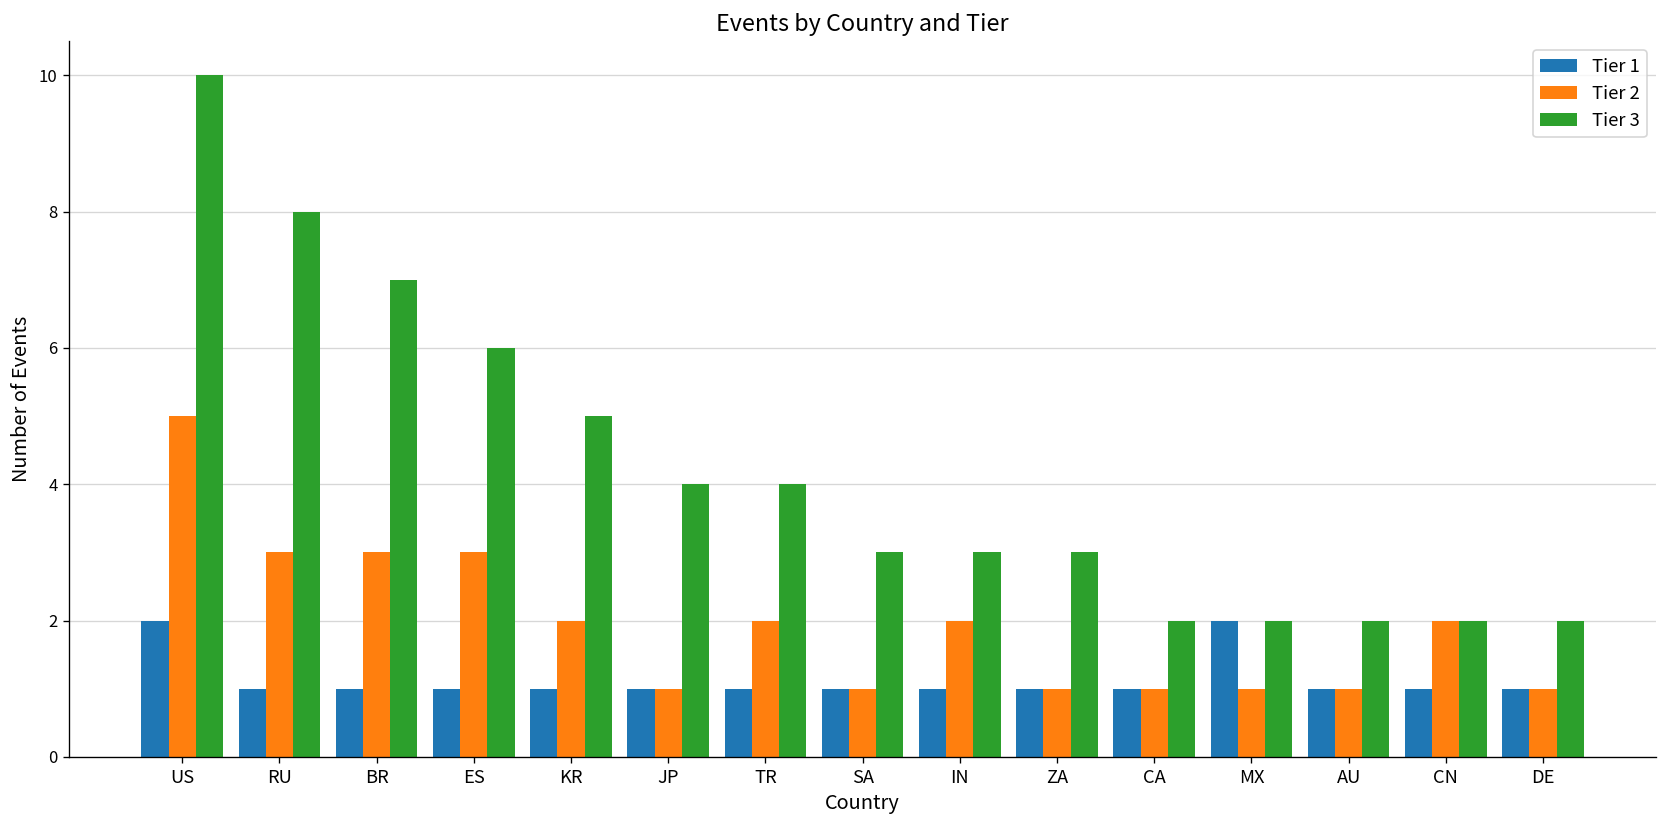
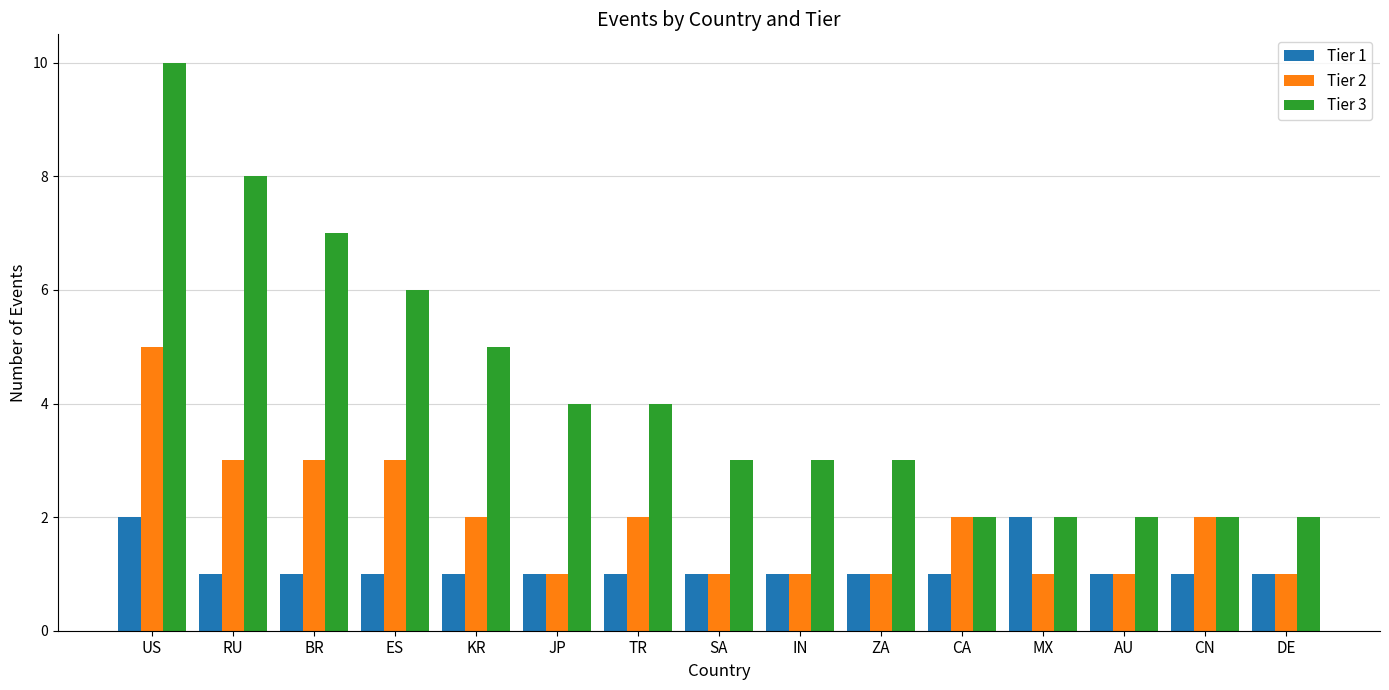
Tier 2, IN: 2 -> 1
Tier 2, CA: 1 -> 2
